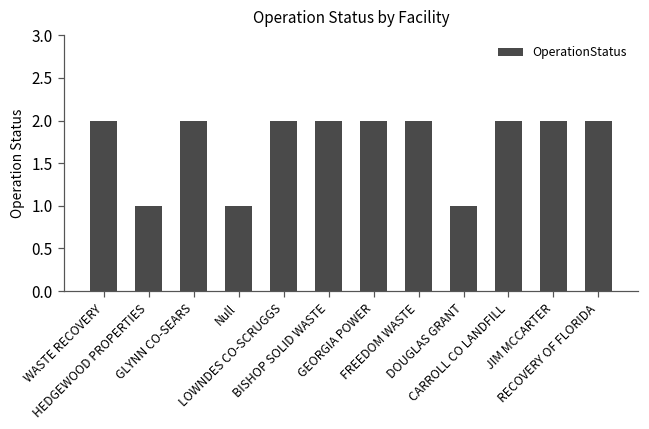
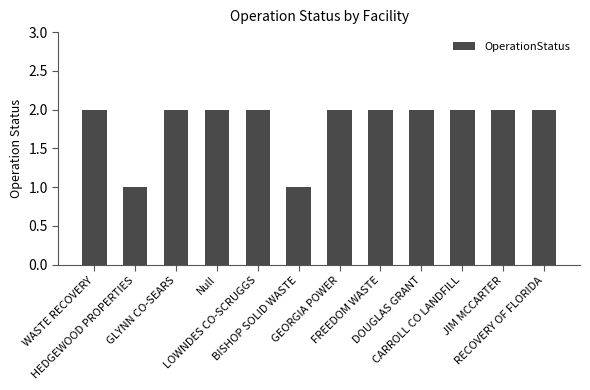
Null: 1 -> 2
BISHOP SOLID WASTE: 2 -> 1
DOUGLAS GRANT: 1 -> 2
